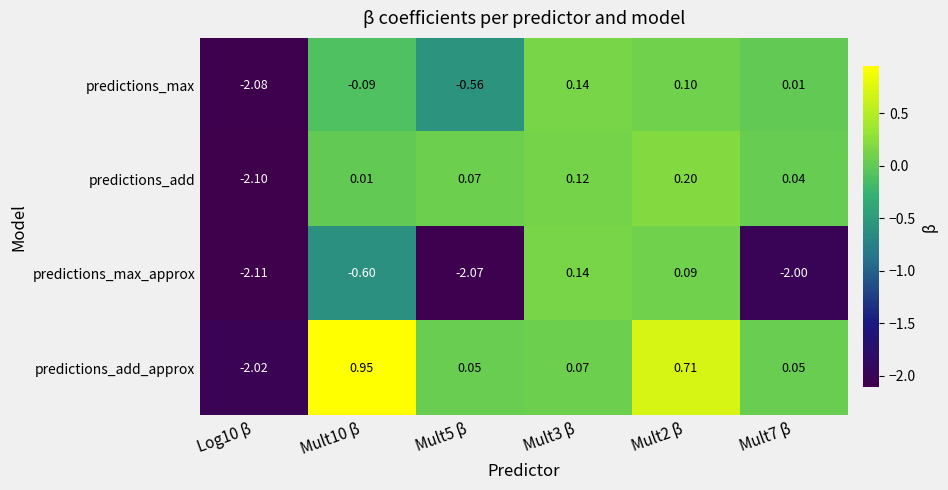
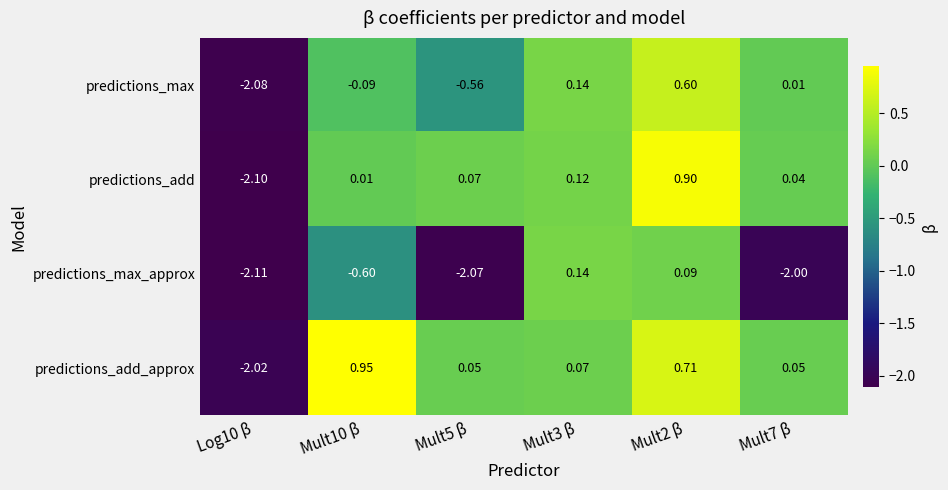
predictions_max, Mult2 β: 0.10 -> 0.60
predictions_add, Mult2 β: 0.20 -> 0.90
